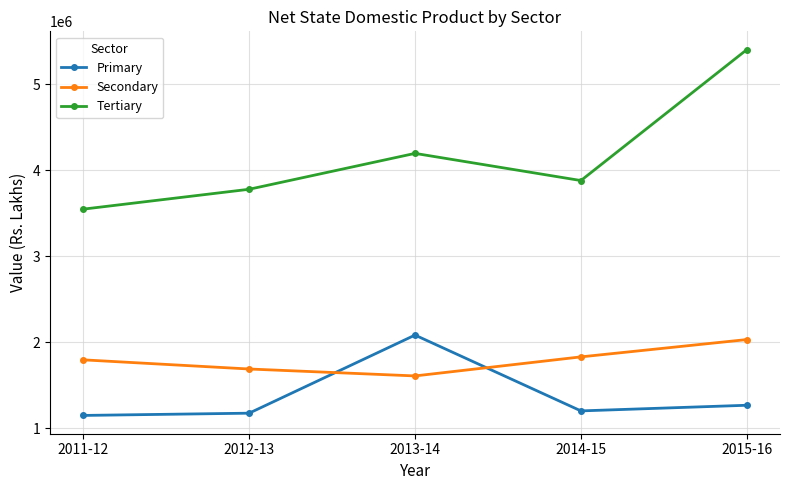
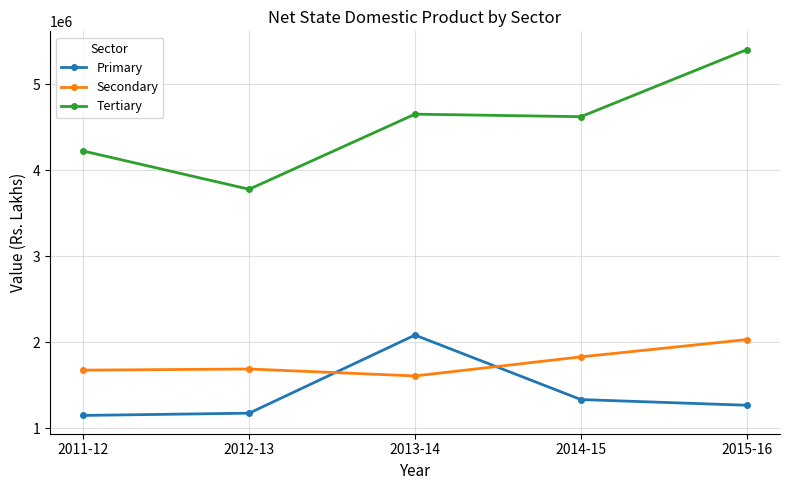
Secondary, 2011-12: 1800000 -> 1700000
Tertiary, 2011-12: 3500000 -> 4200000
Tertiary, 2013-14: 4200000 -> 4700000
Primary, 2014-15: 1200000 -> 1300000
Tertiary, 2014-15: 3900000 -> 4600000
